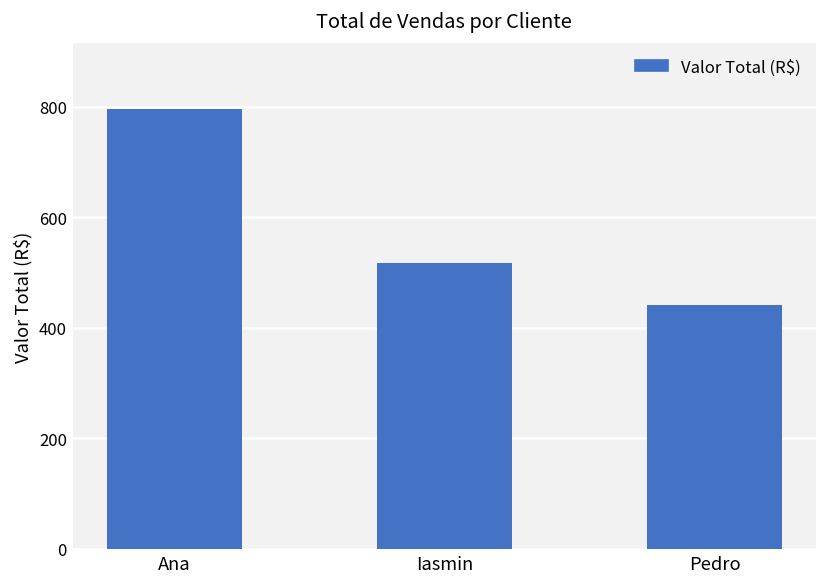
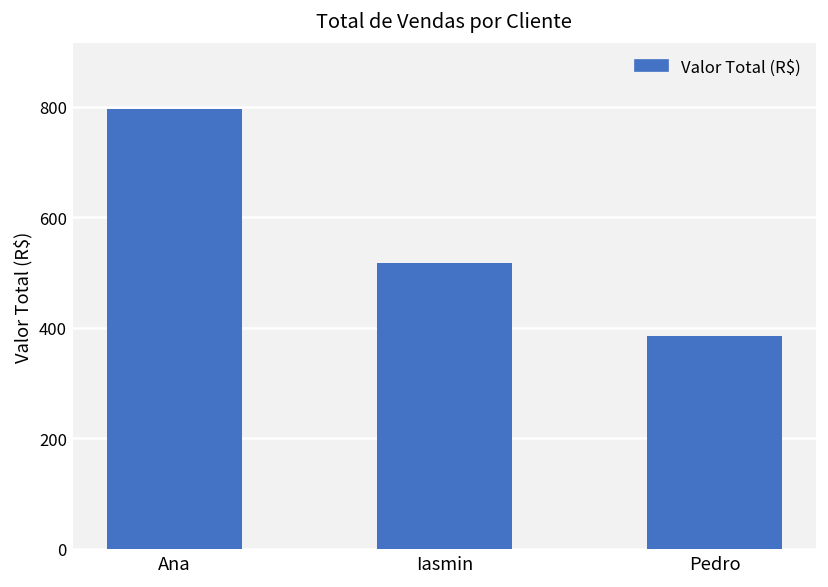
Pedro: 440 -> 390
